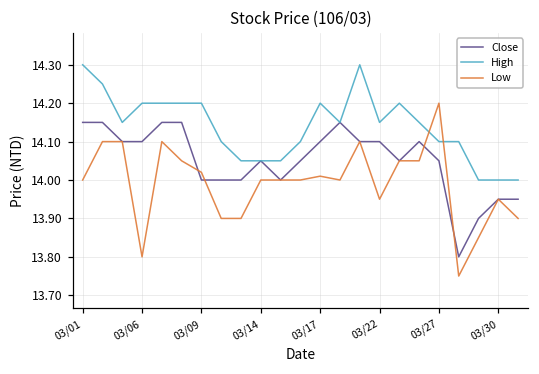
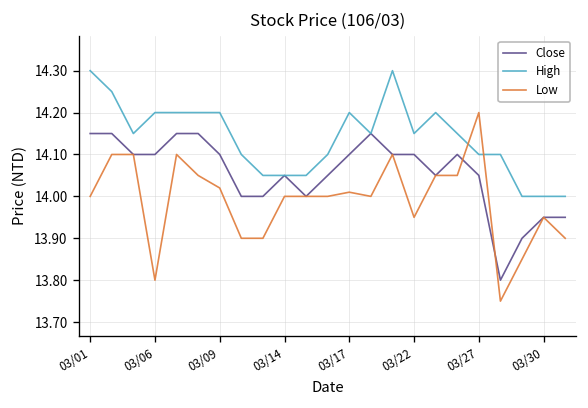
Close, 03/09: 14.0 -> 14.1
